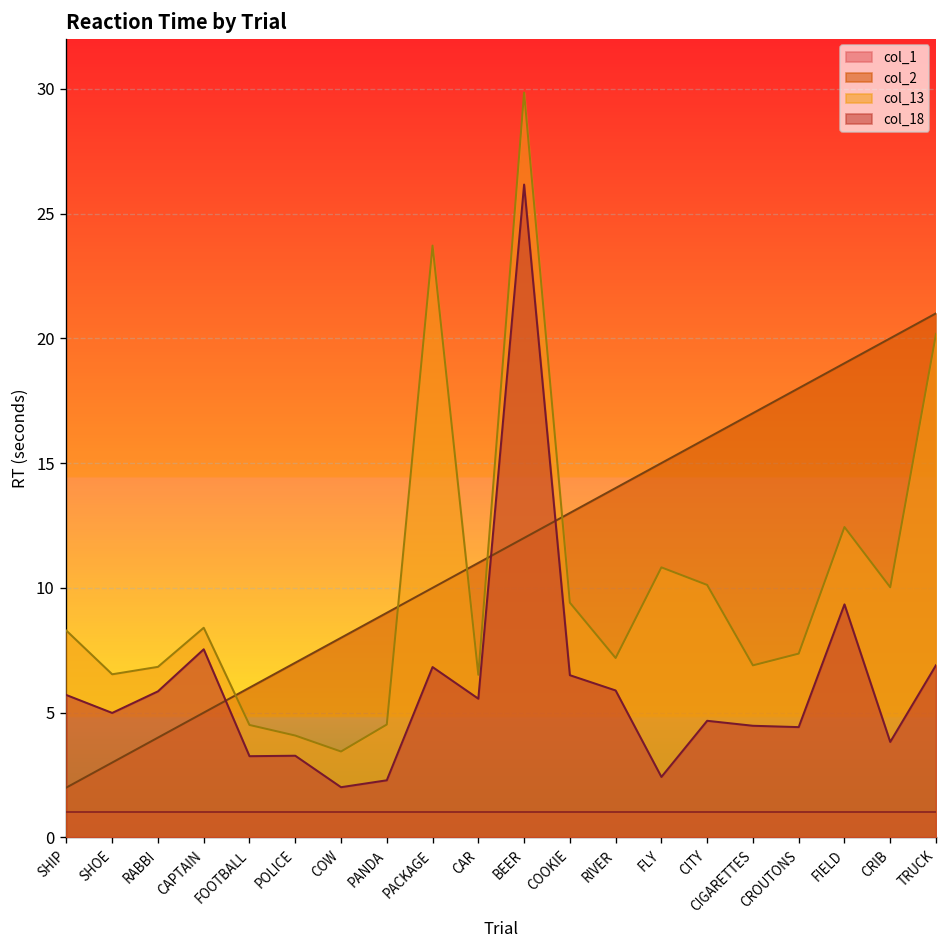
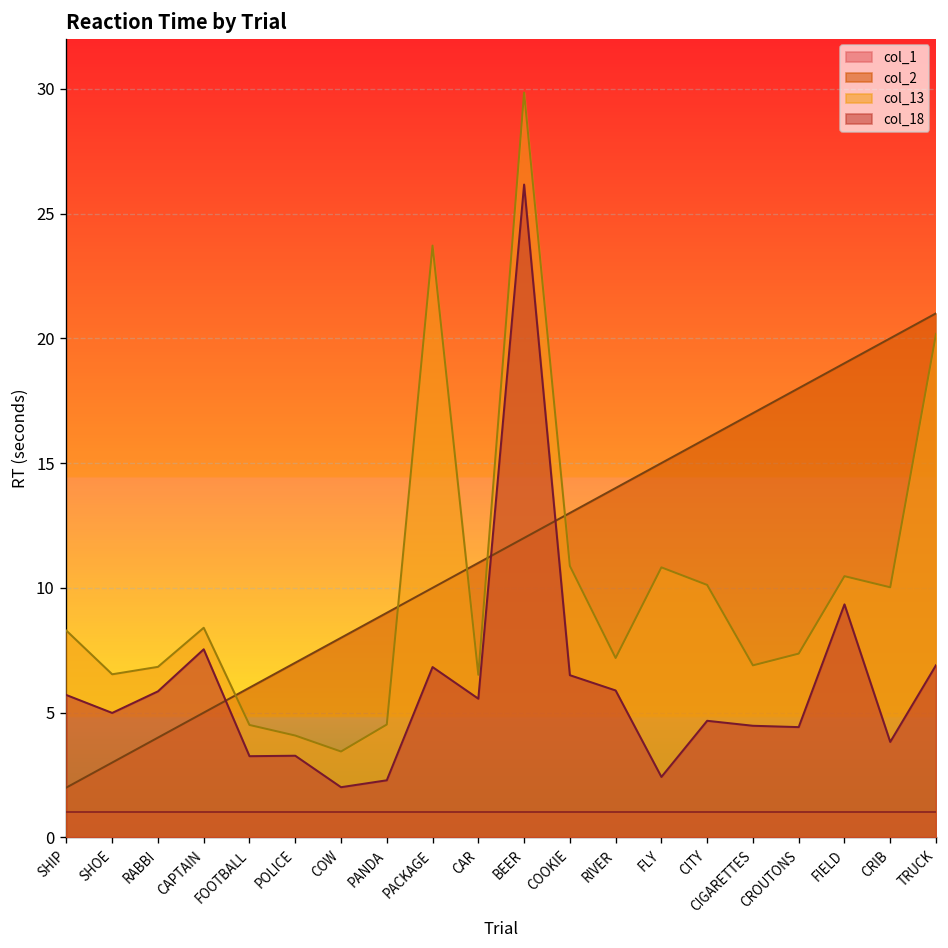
col_13, COOKIE: 9.4 -> 10.9
col_13, FIELD: 12.4 -> 10.5
